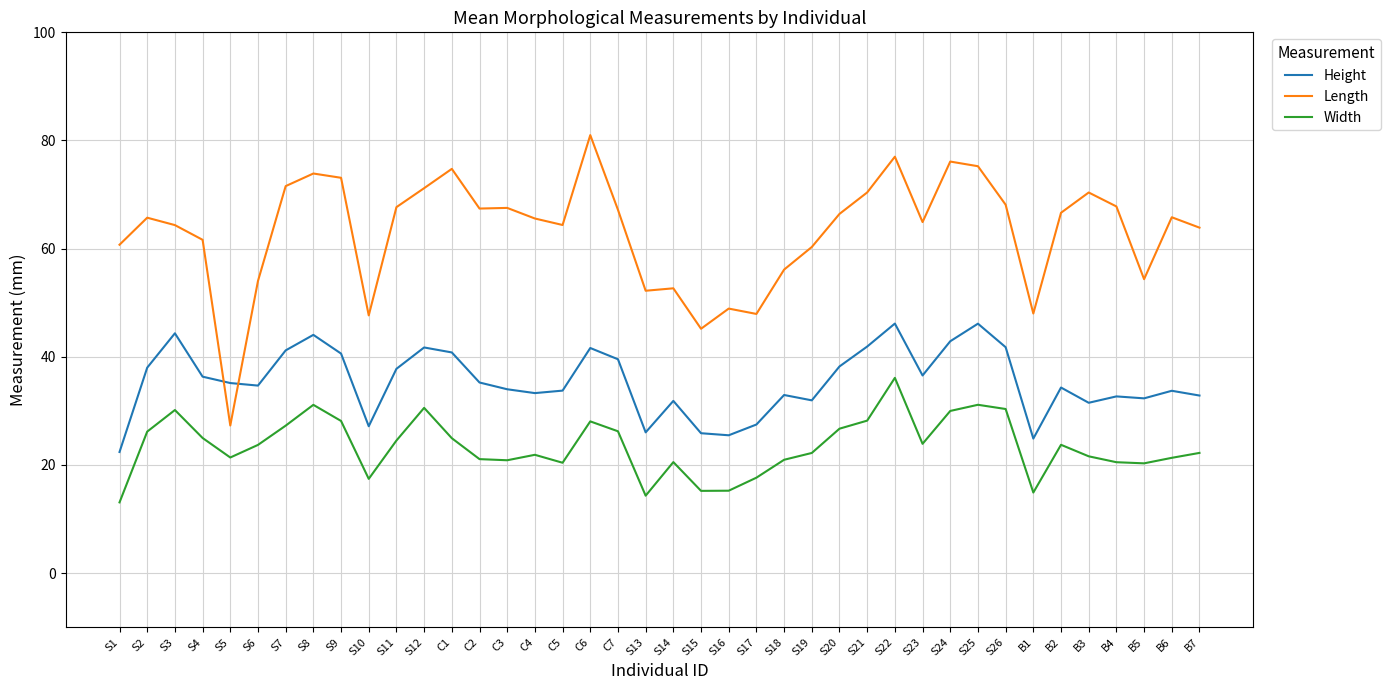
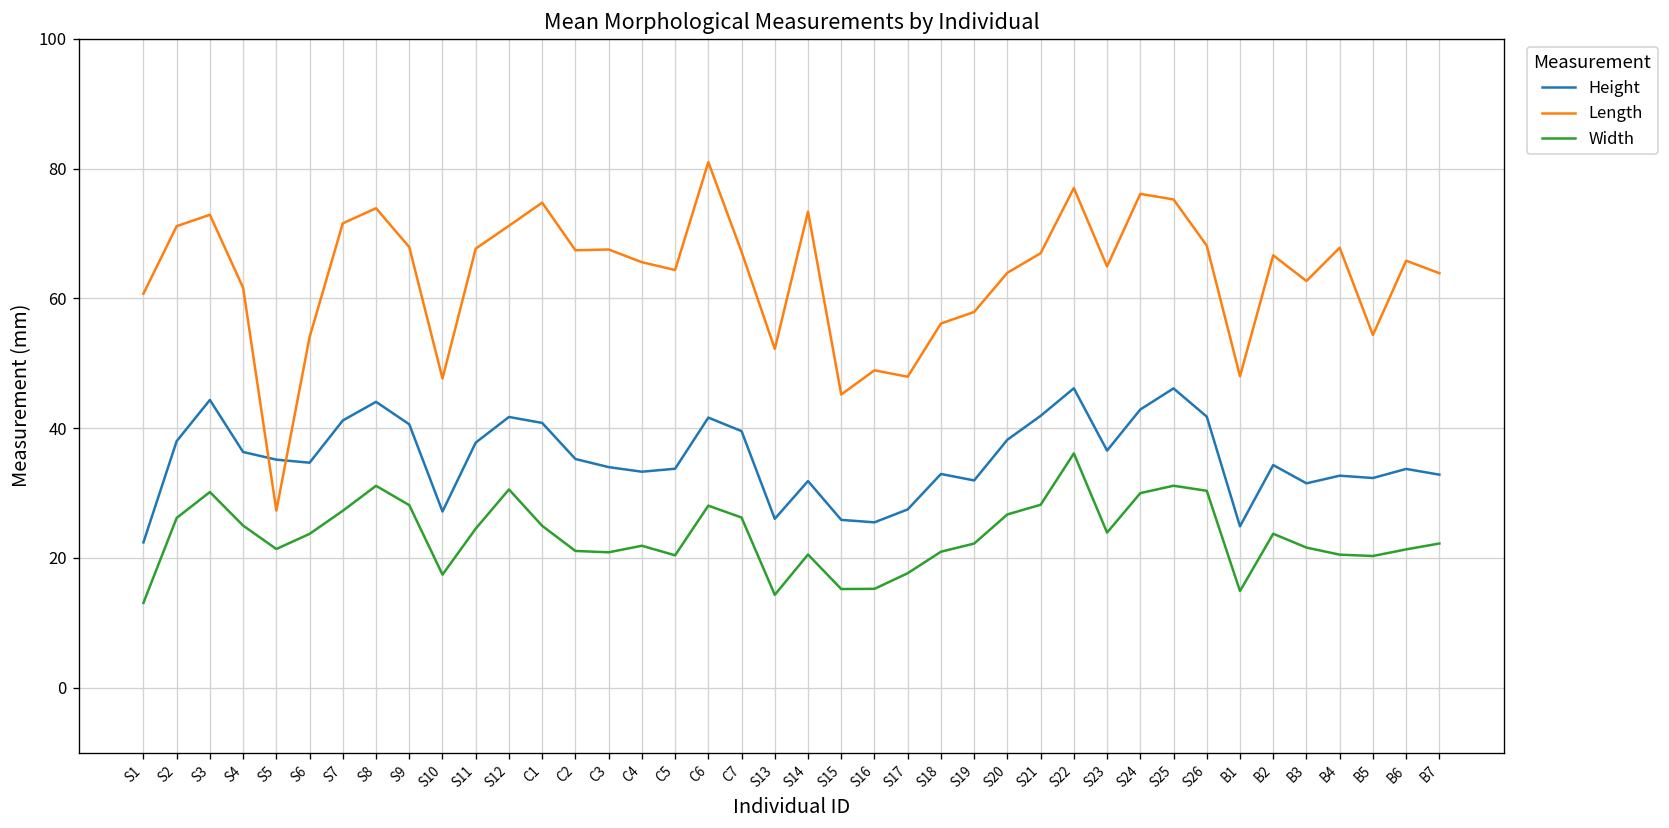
Length, S2: 66 -> 71
Length, S3: 64 -> 73
Length, S9: 73 -> 68
Length, S14: 53 -> 73
Length, S19: 60 -> 58
Length, S20: 66 -> 64
Length, S21: 70 -> 67
Length, B3: 70 -> 63
